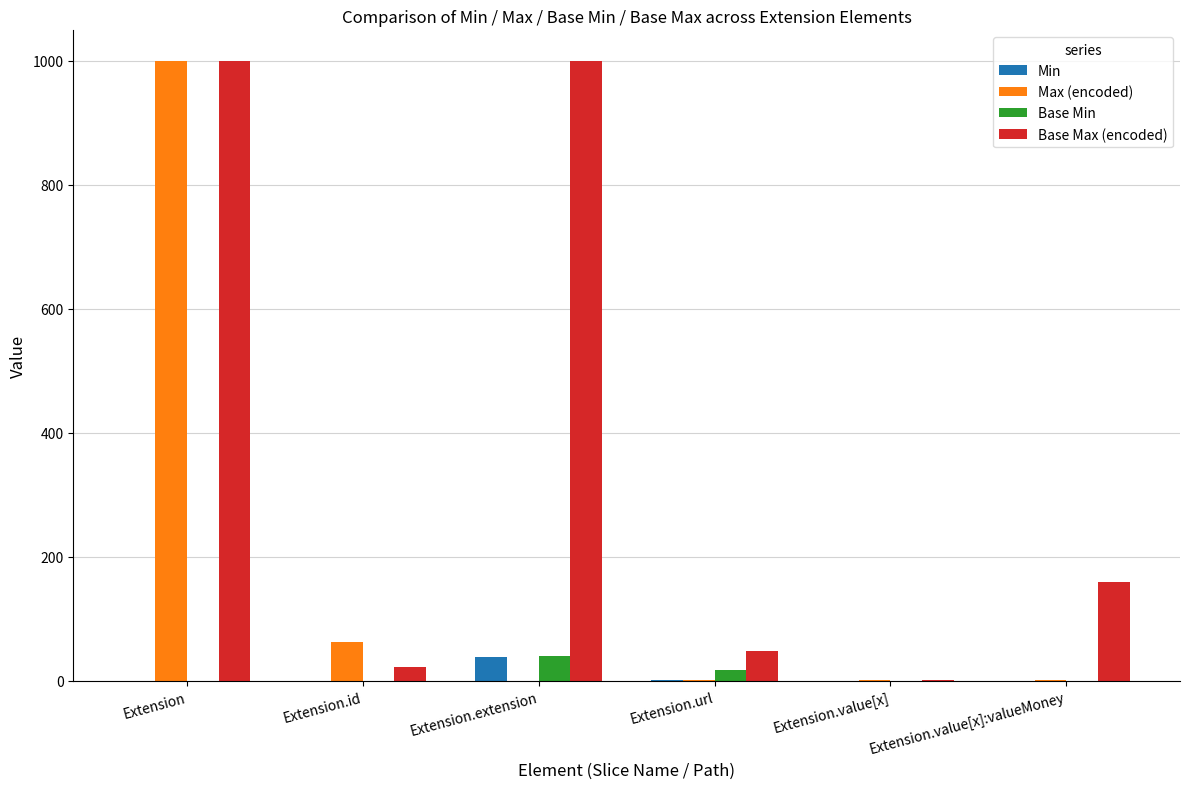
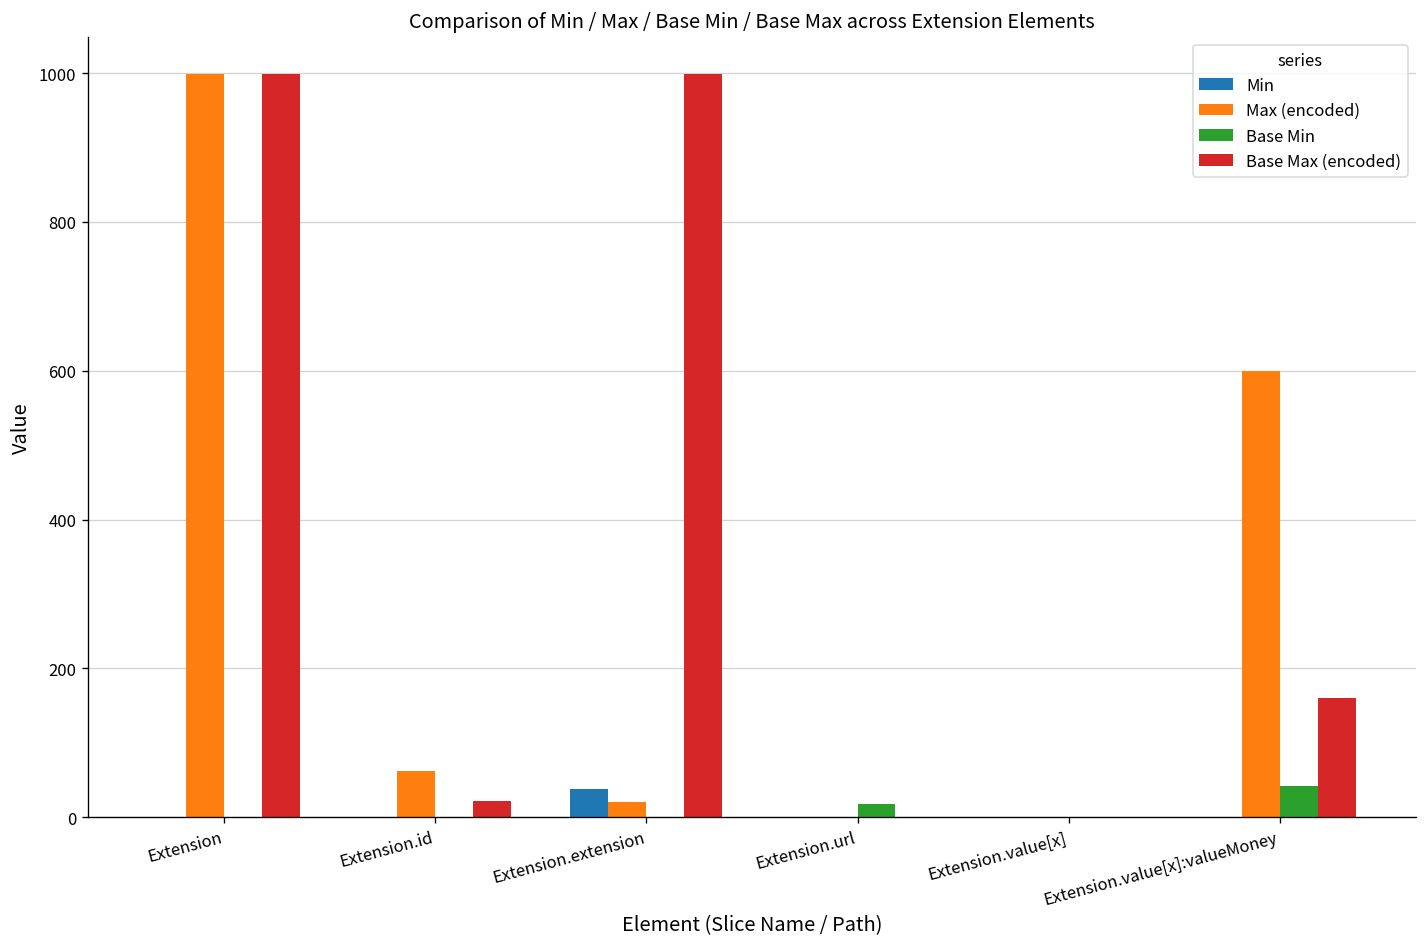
Max (encoded), Extension.extension: 0 -> 20
Base Min, Extension.extension: 40 -> 0
Base Max (encoded), Extension.url: 50 -> 0
Max (encoded), Extension.value[x]:valueMoney: 0 -> 600
Base Min, Extension.value[x]:valueMoney: 0 -> 40
